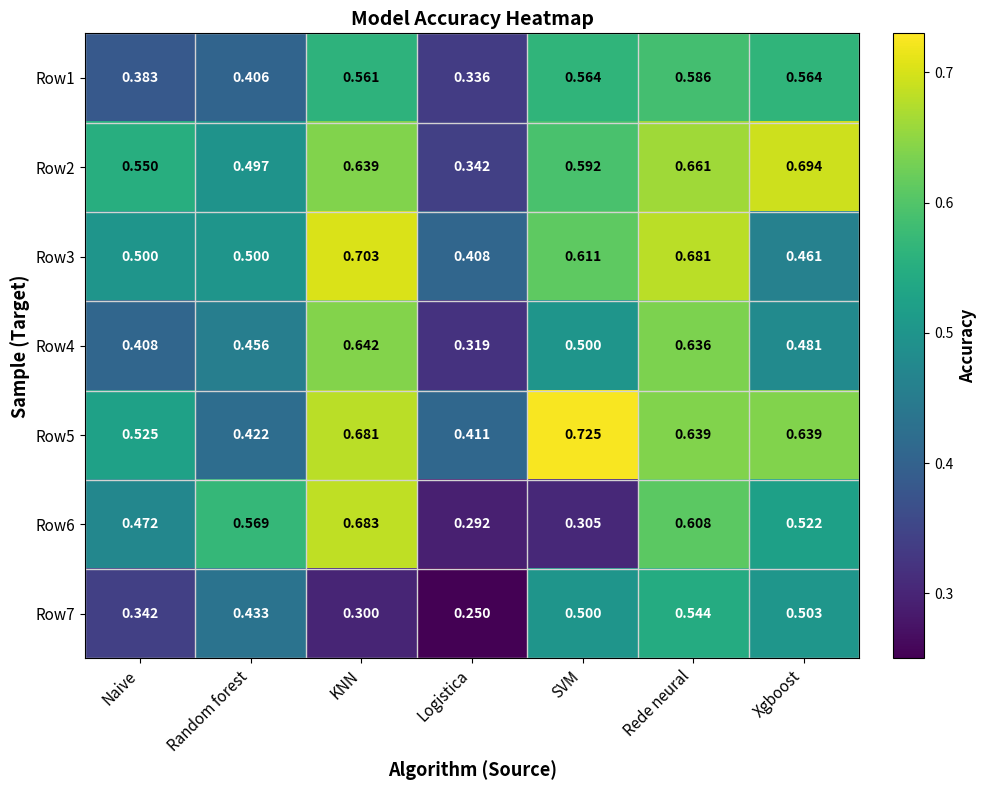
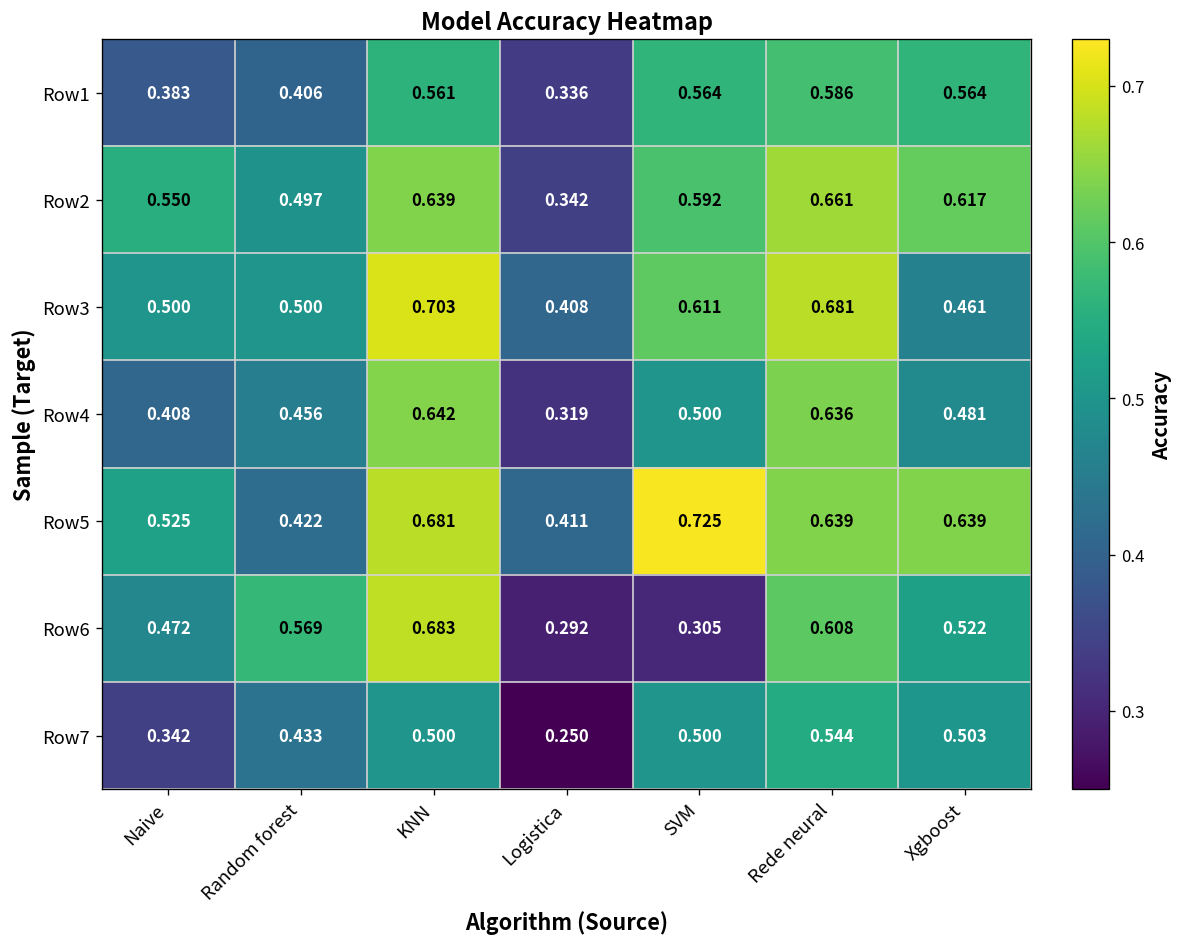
Row2, Xgboost: 0.694 -> 0.617
Row7, KNN: 0.300 -> 0.500
